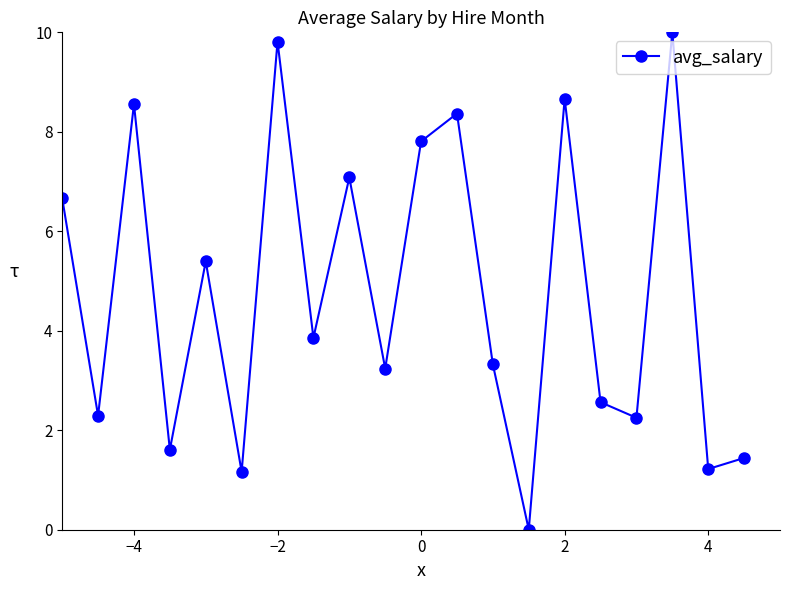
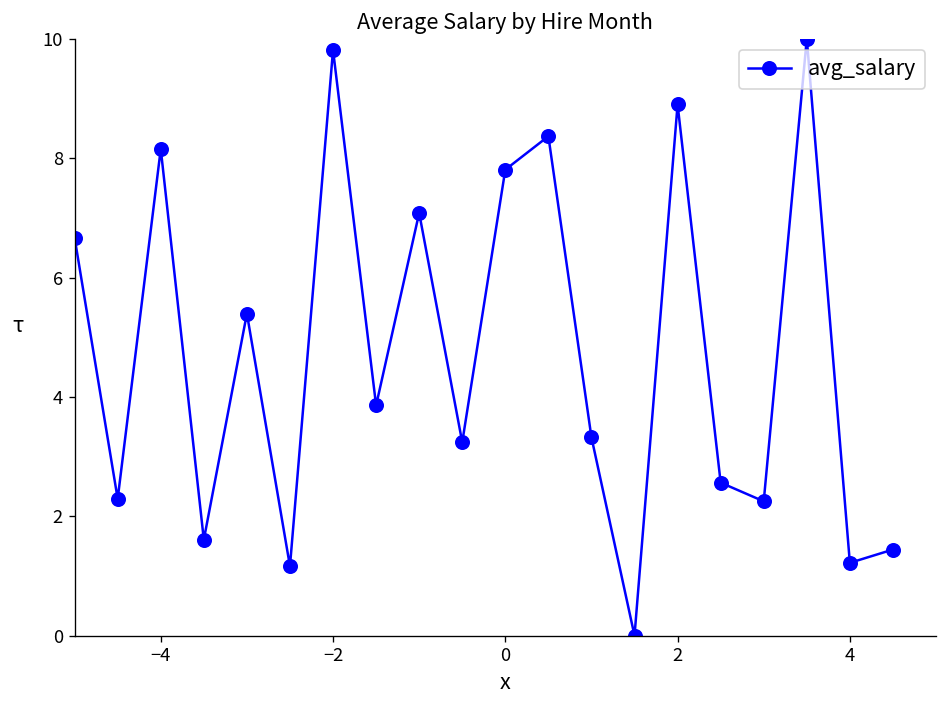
−4: 8.6 -> 8.2
2: 8.7 -> 8.9
